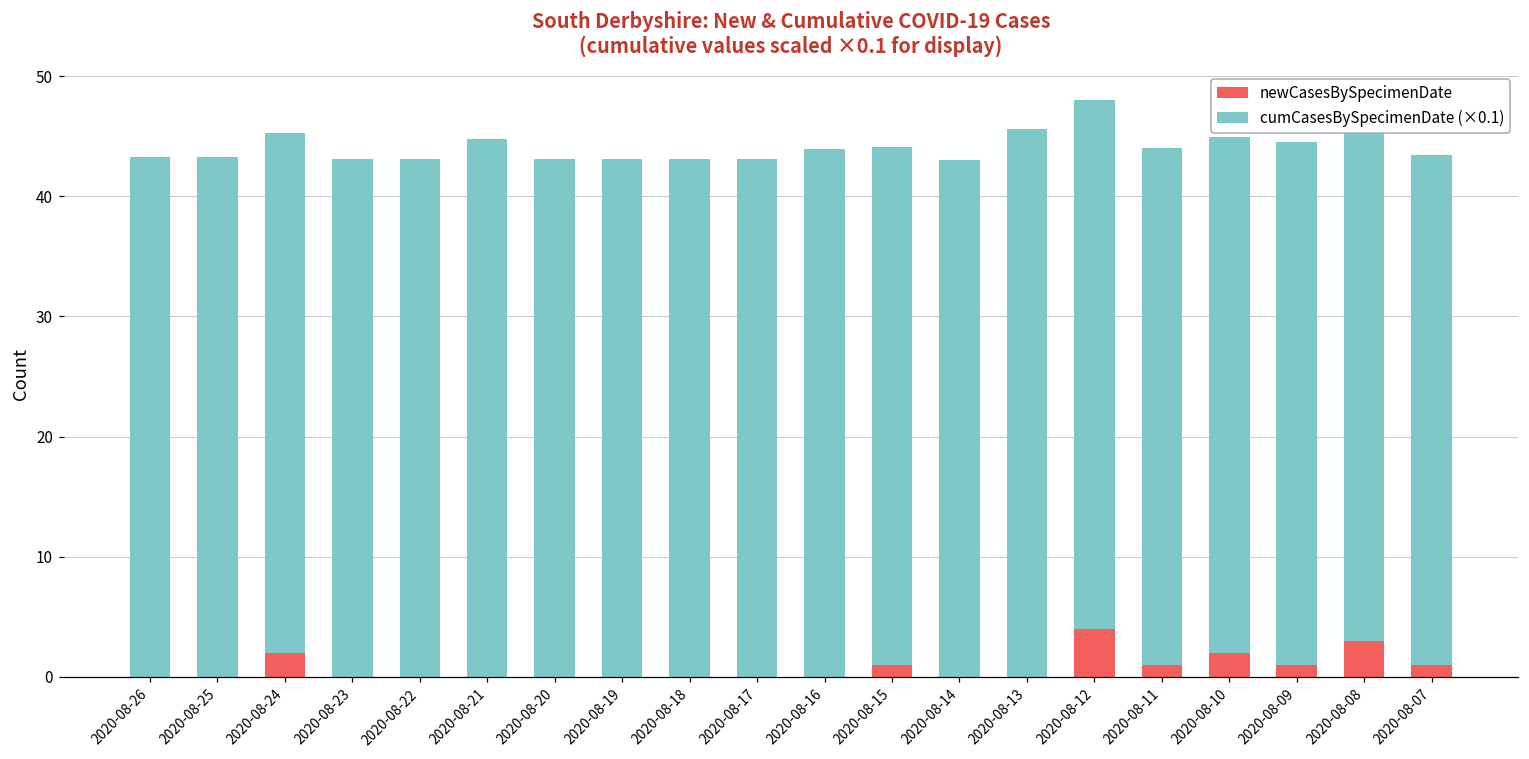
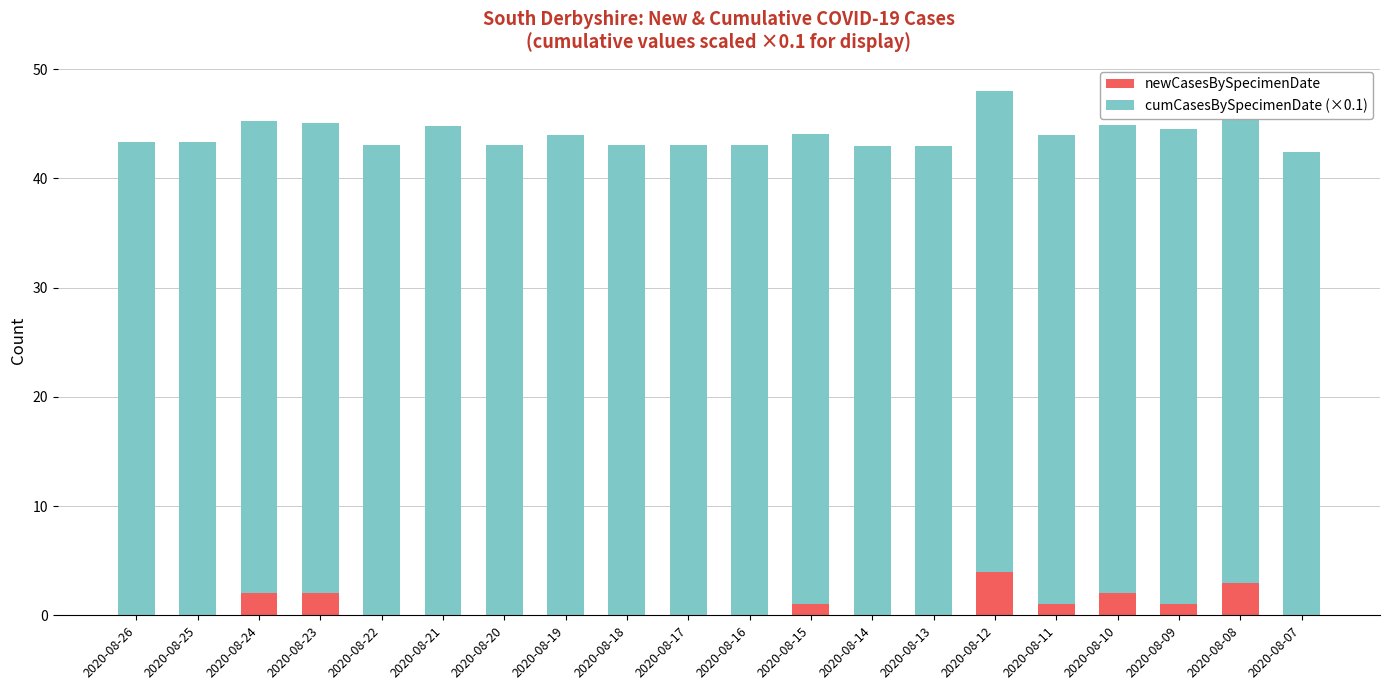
newCasesBySpecimenDate, 2020-08-23: 0 -> 2
cumCasesBySpecimenDate (×0.1), 2020-08-19: 43.1 -> 44.0
cumCasesBySpecimenDate (×0.1), 2020-08-16: 43.9 -> 43.1
cumCasesBySpecimenDate (×0.1), 2020-08-13: 45.6 -> 43.0
newCasesBySpecimenDate, 2020-08-07: 1 -> 0
